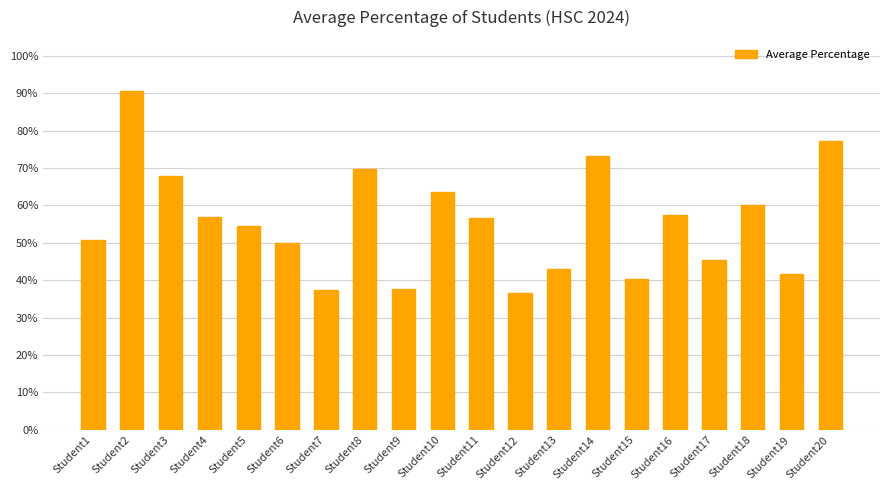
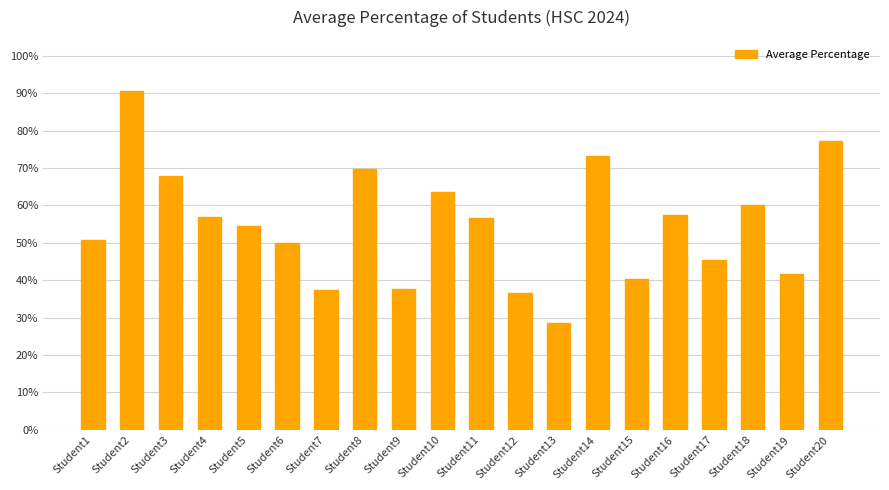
Student13: 43% -> 29%
